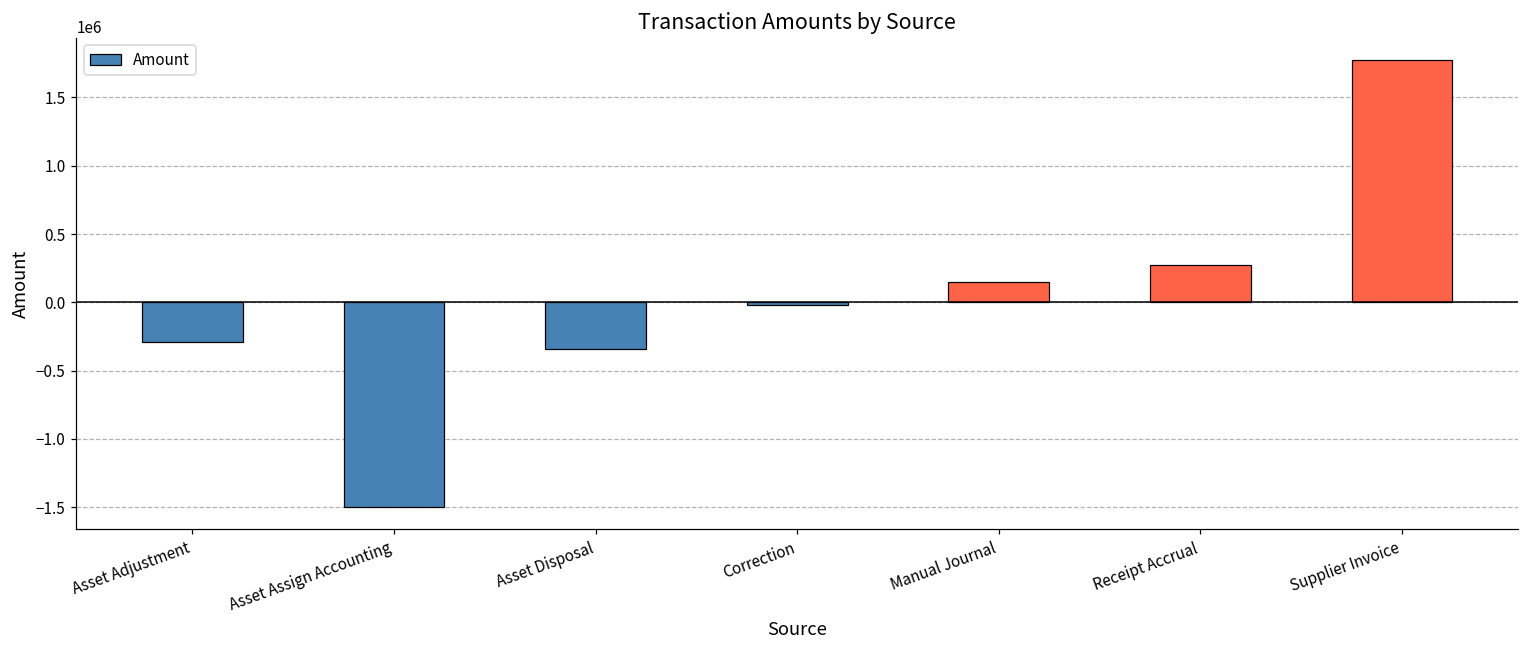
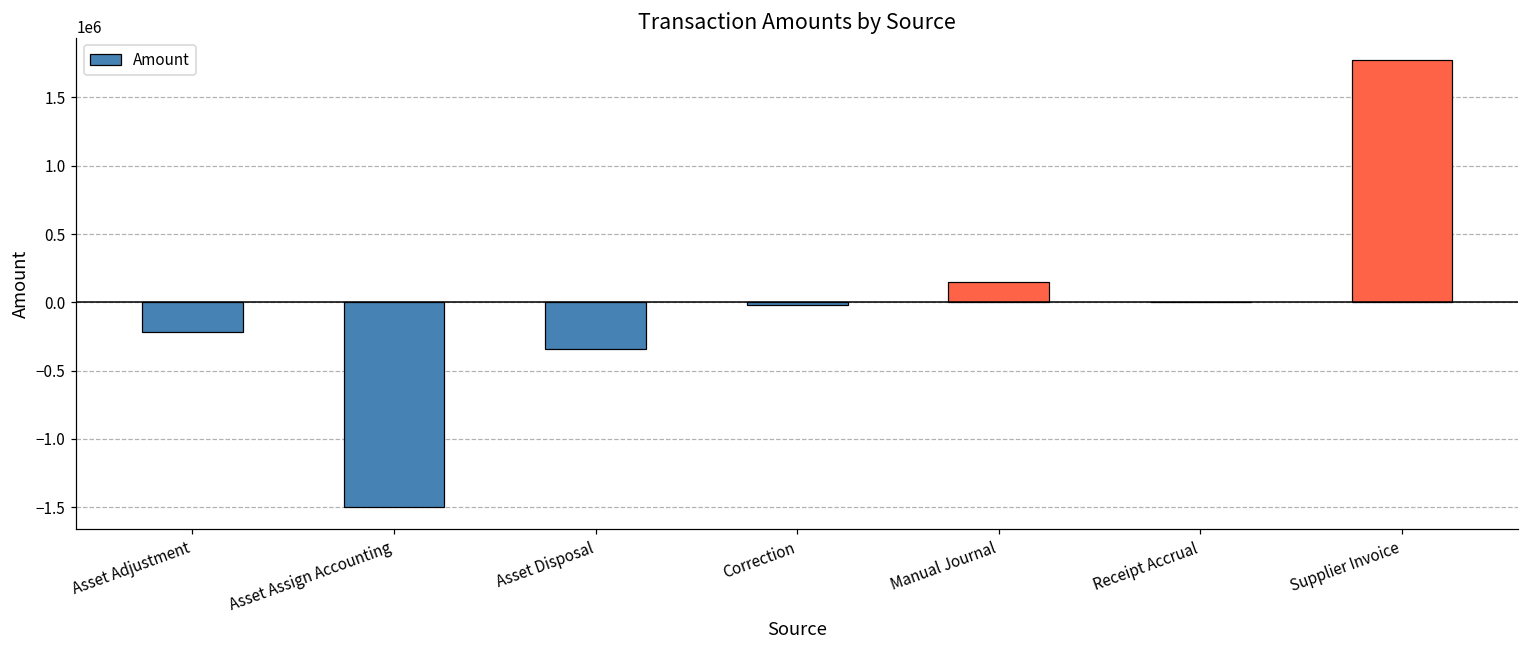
Asset Adjustment: -290000 -> -220000
Receipt Accrual: 280000 -> 0
